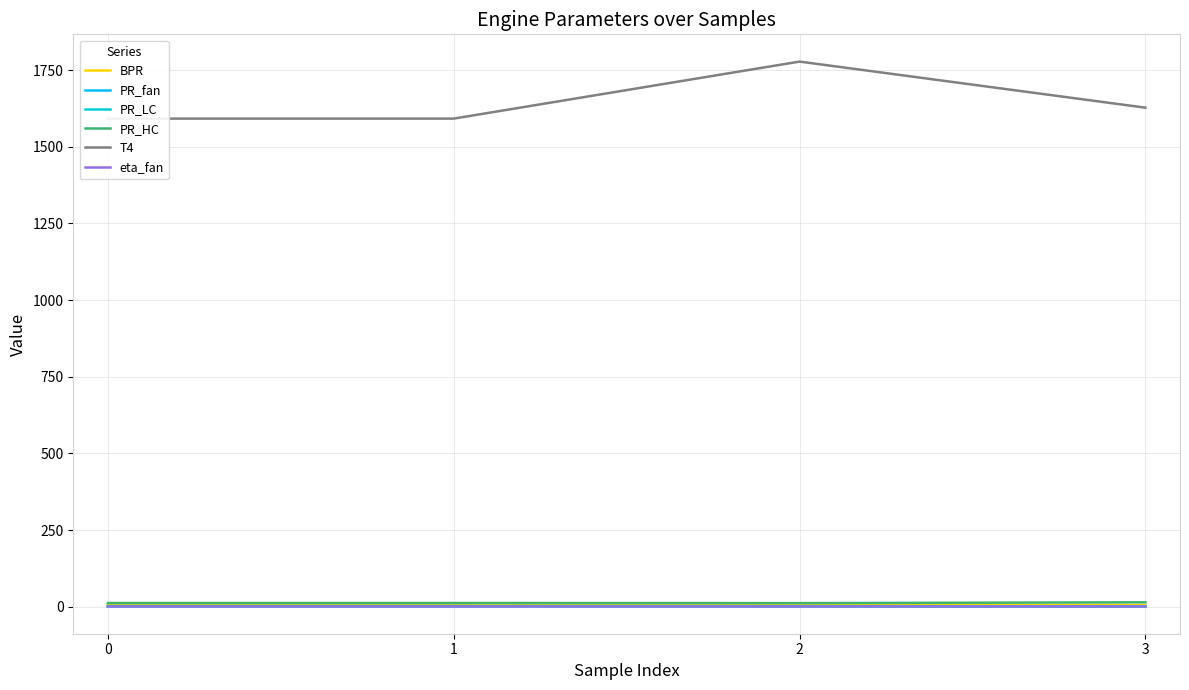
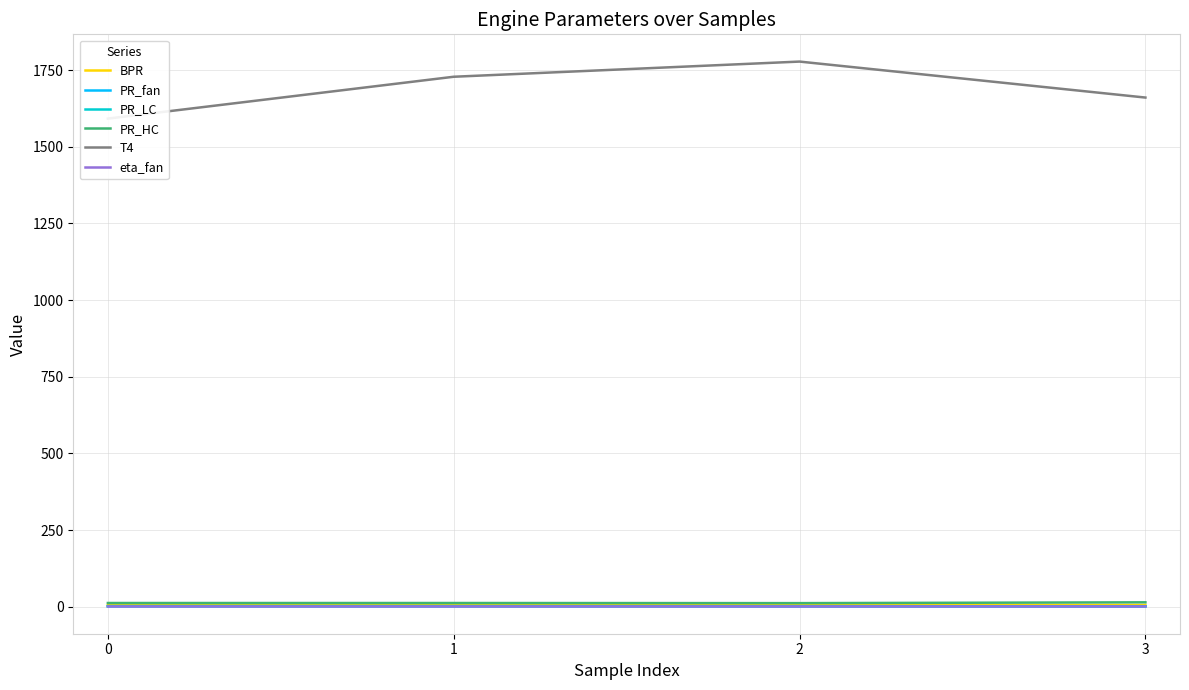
T4, 1: 1590 -> 1730
T4, 3: 1630 -> 1660
